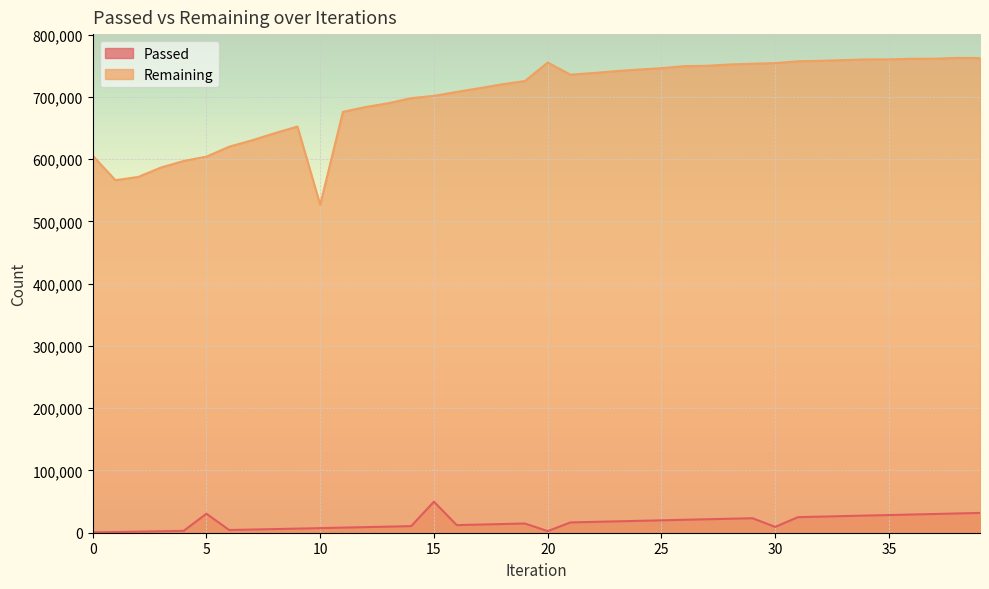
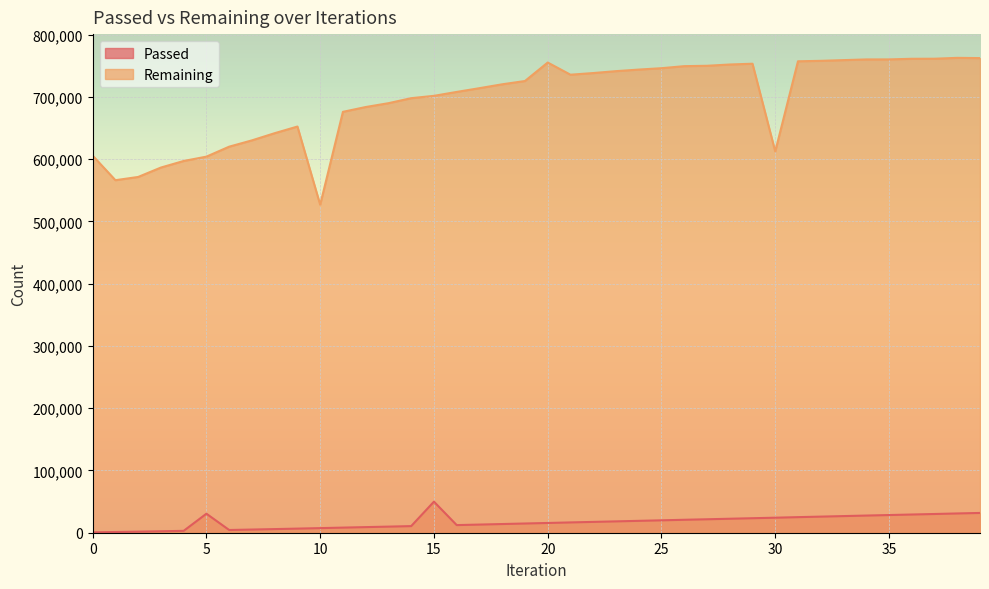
Passed, 20: 0 -> 20,000
Passed, 30: 10,000 -> 20,000
Remaining, 30: 750,000 -> 610,000
